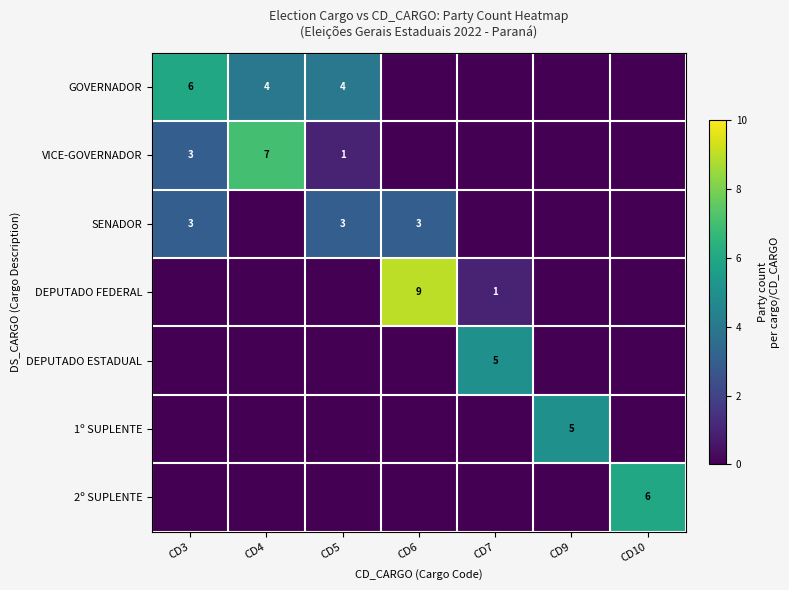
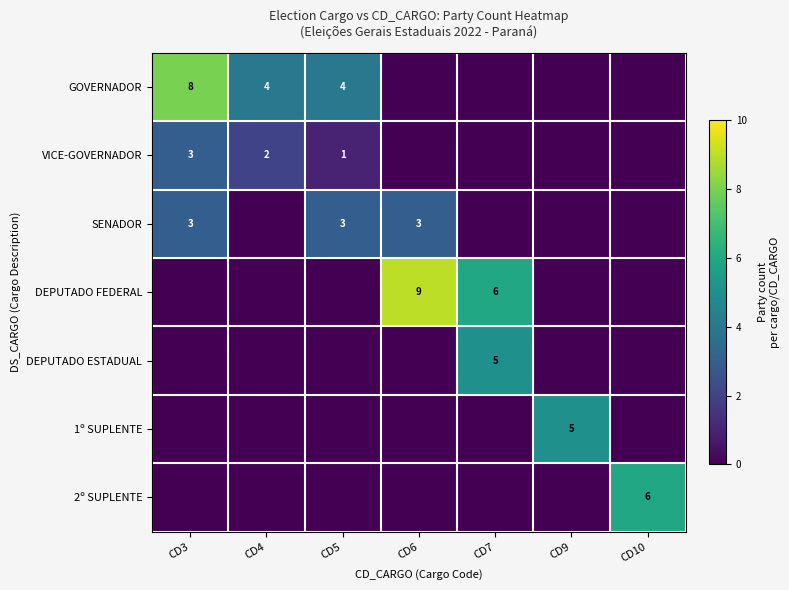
GOVERNADOR, CD3: 6 -> 8
VICE-GOVERNADOR, CD4: 7 -> 2
DEPUTADO FEDERAL, CD7: 1 -> 6
